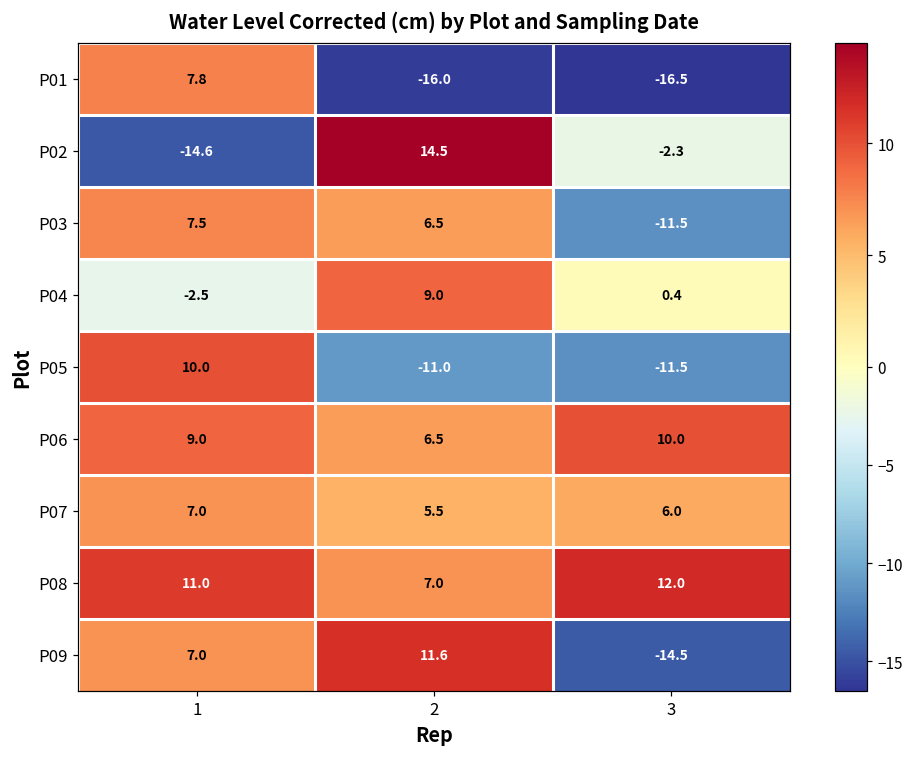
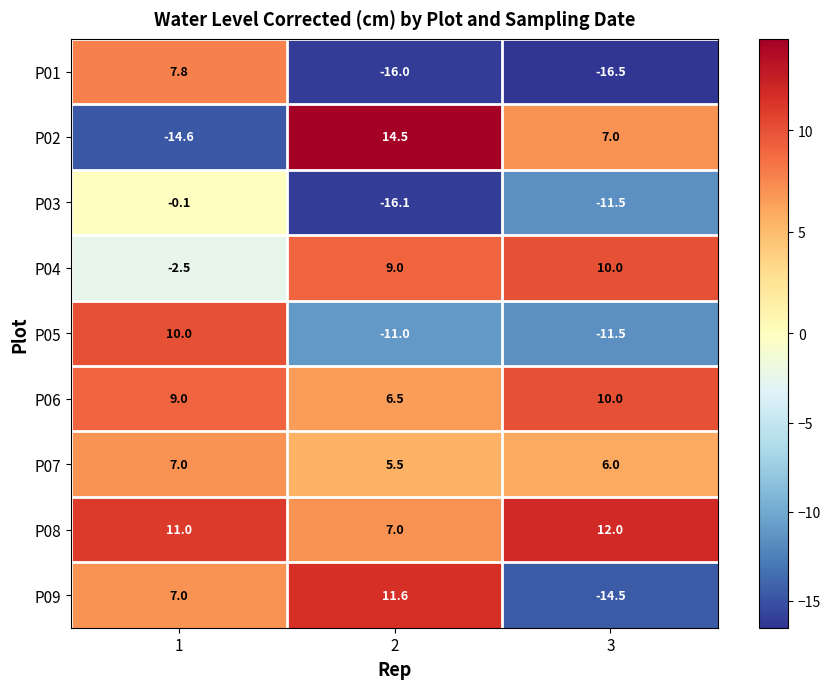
P02, 3: -2.3 -> 7.0
P03, 1: 7.5 -> -0.1
P03, 2: 6.5 -> -16.1
P04, 3: 0.4 -> 10.0
